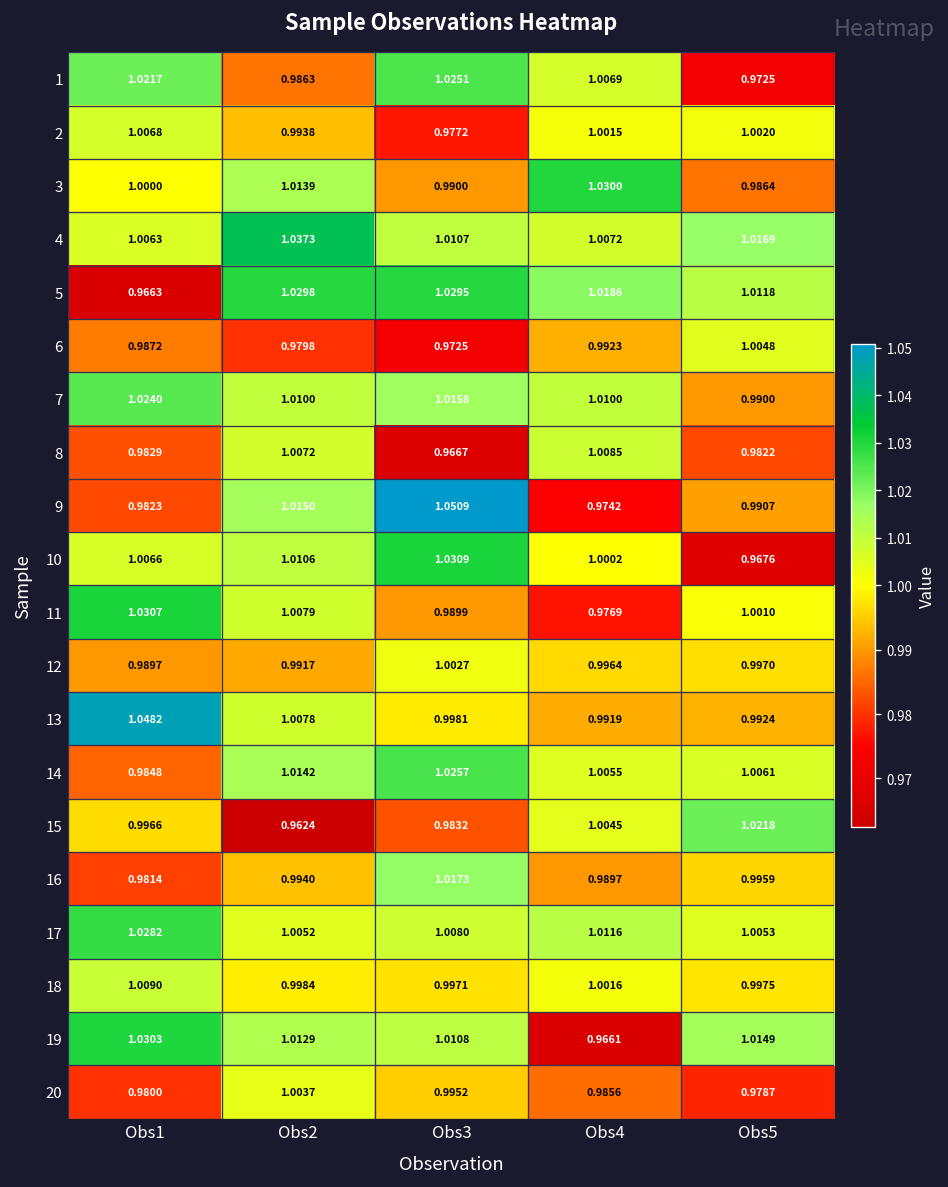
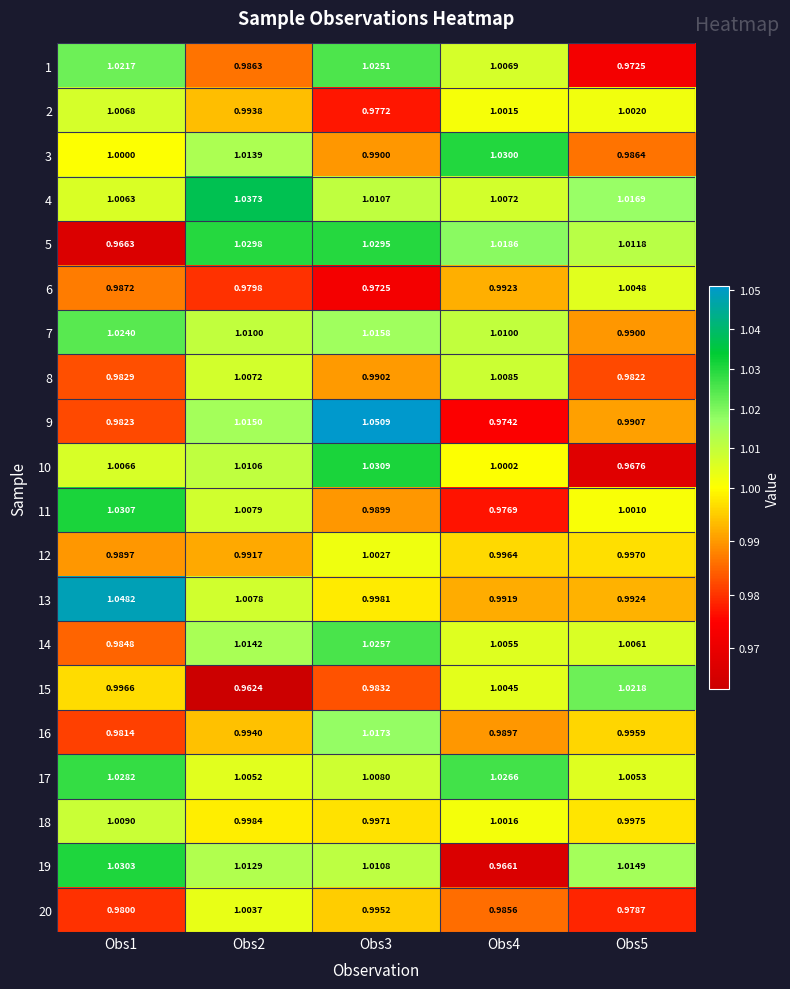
8, Obs3: 0.9667 -> 0.9902
17, Obs4: 1.0116 -> 1.0266
